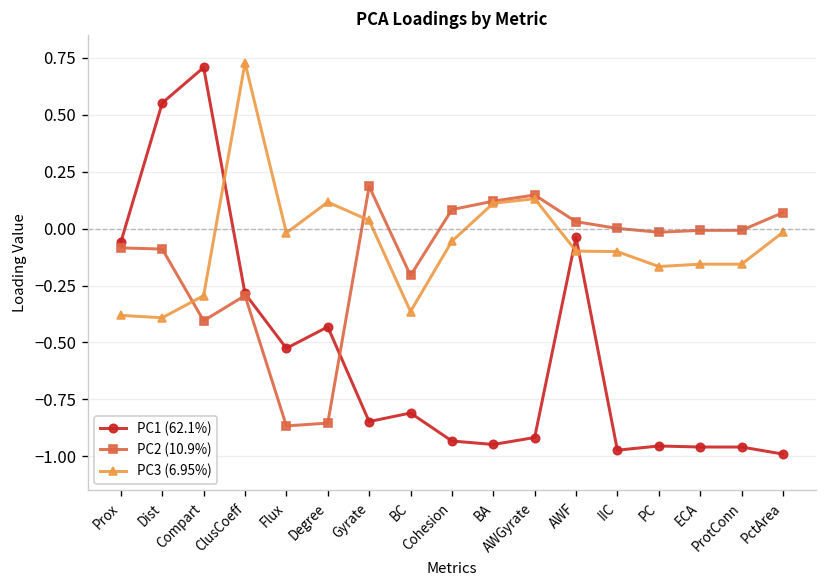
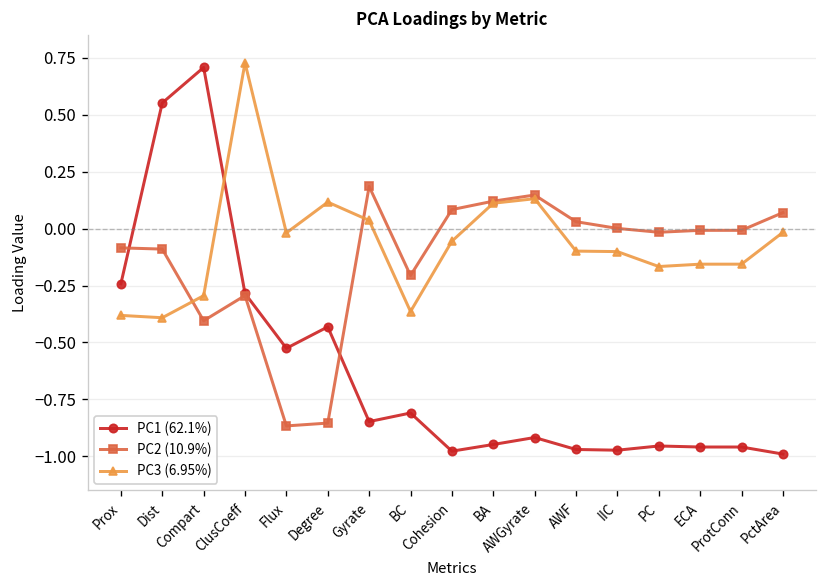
PC1 (62.1%), Prox: -0.06 -> -0.24
PC1 (62.1%), Cohesion: -0.93 -> -0.98
PC1 (62.1%), AWF: -0.04 -> -0.97
